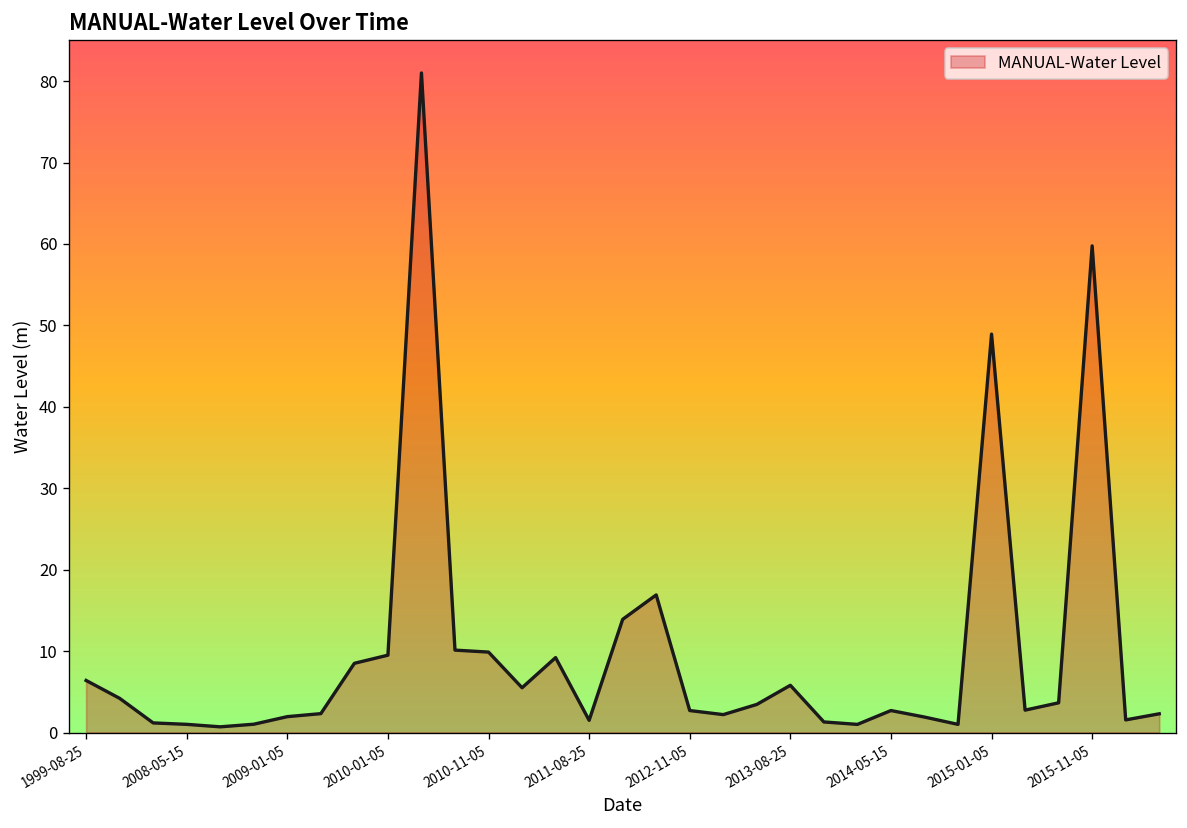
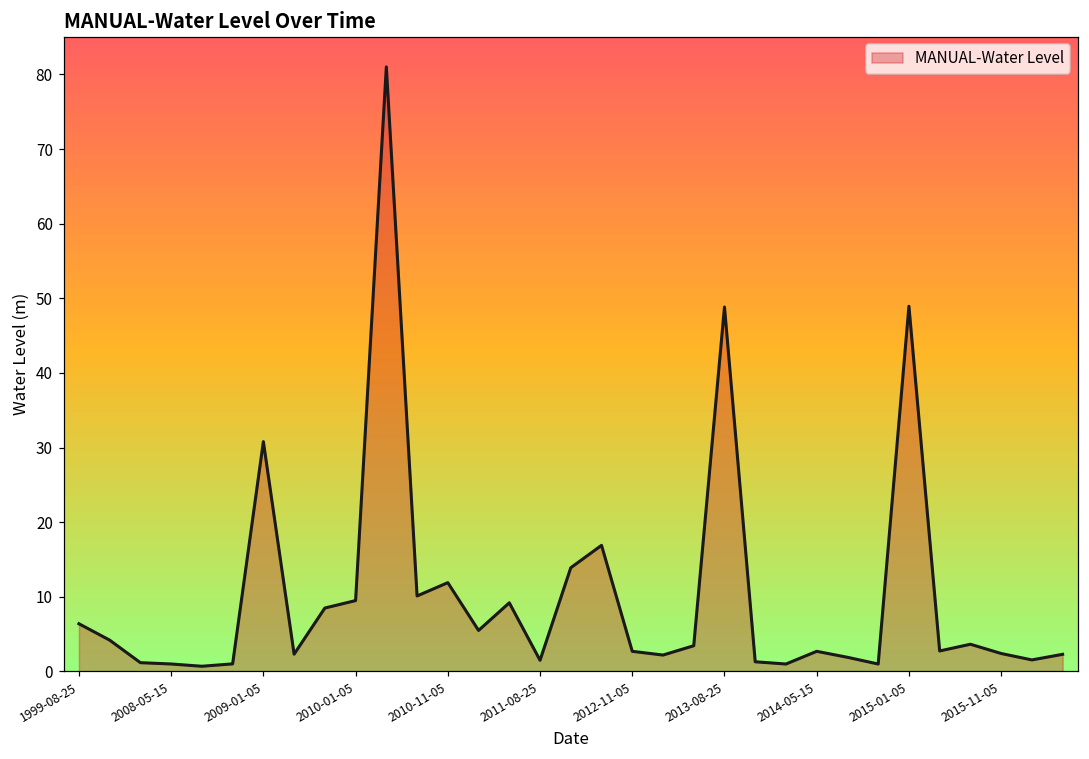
2009-01-05: 2 -> 31
2010-11-05: 10 -> 12
2013-08-25: 6 -> 49
2015-11-05: 60 -> 2
